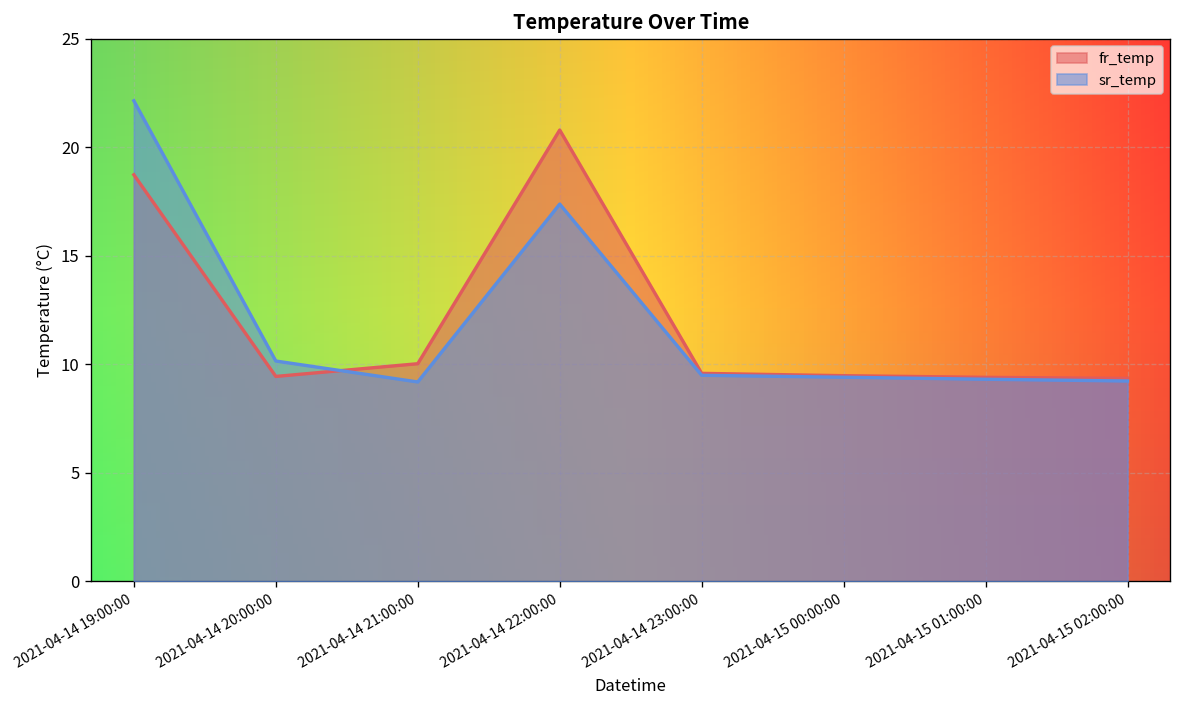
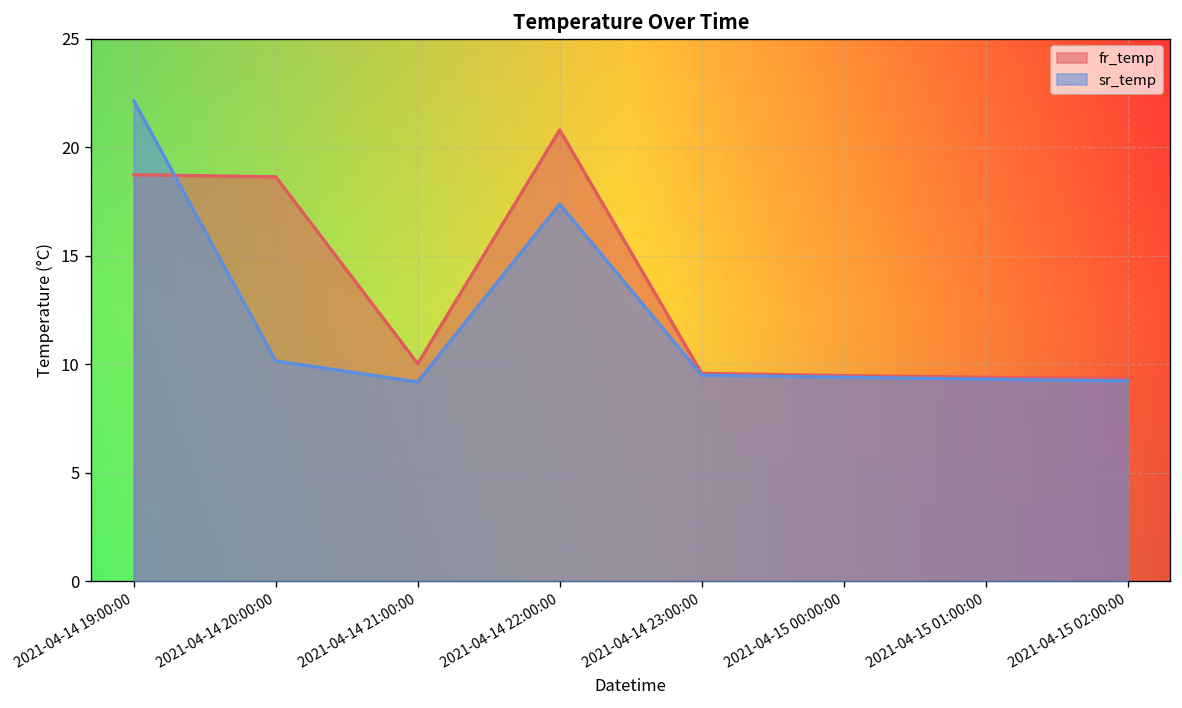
fr_temp, 2021-04-14 20:00:00: 9.4 -> 18.6
